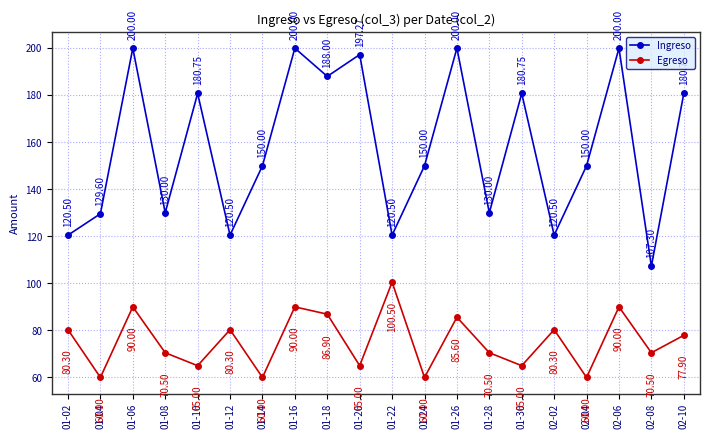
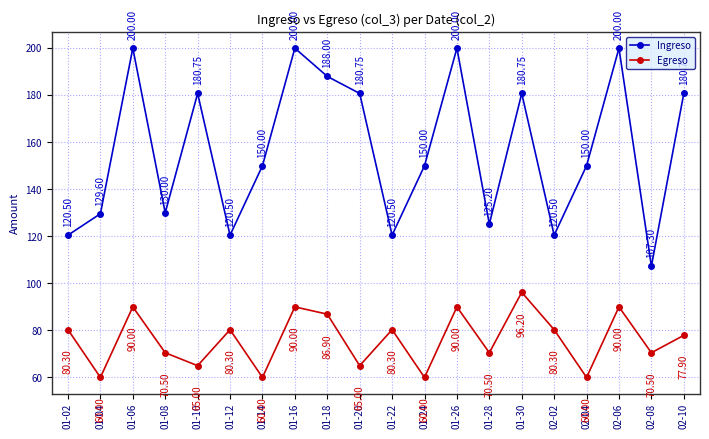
Ingreso, 01-20: 197.27 -> 180.75
Egreso, 01-22: 100.50 -> 80.30
Egreso, 01-26: 85.60 -> 90.00
Ingreso, 01-28: 130.00 -> 125.20
Egreso, 01-30: 65.00 -> 96.20
